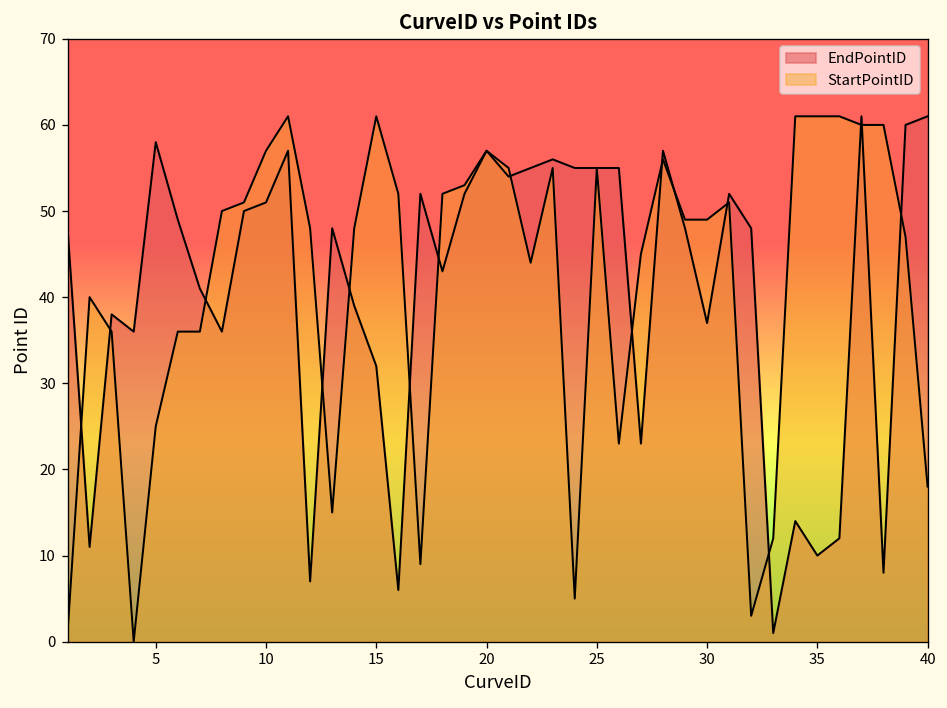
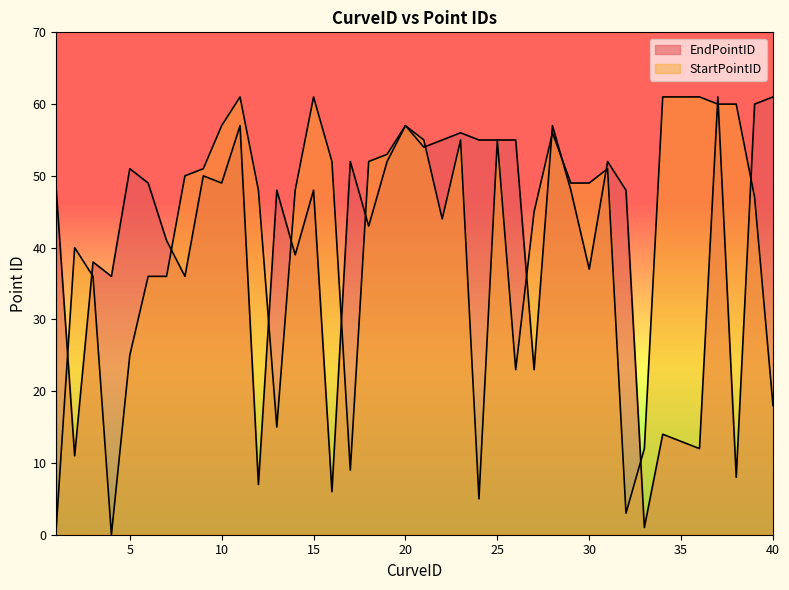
EndPointID, 5: 58 -> 51
EndPointID, 10: 51 -> 49
EndPointID, 15: 32 -> 48
EndPointID, 35: 10 -> 13
